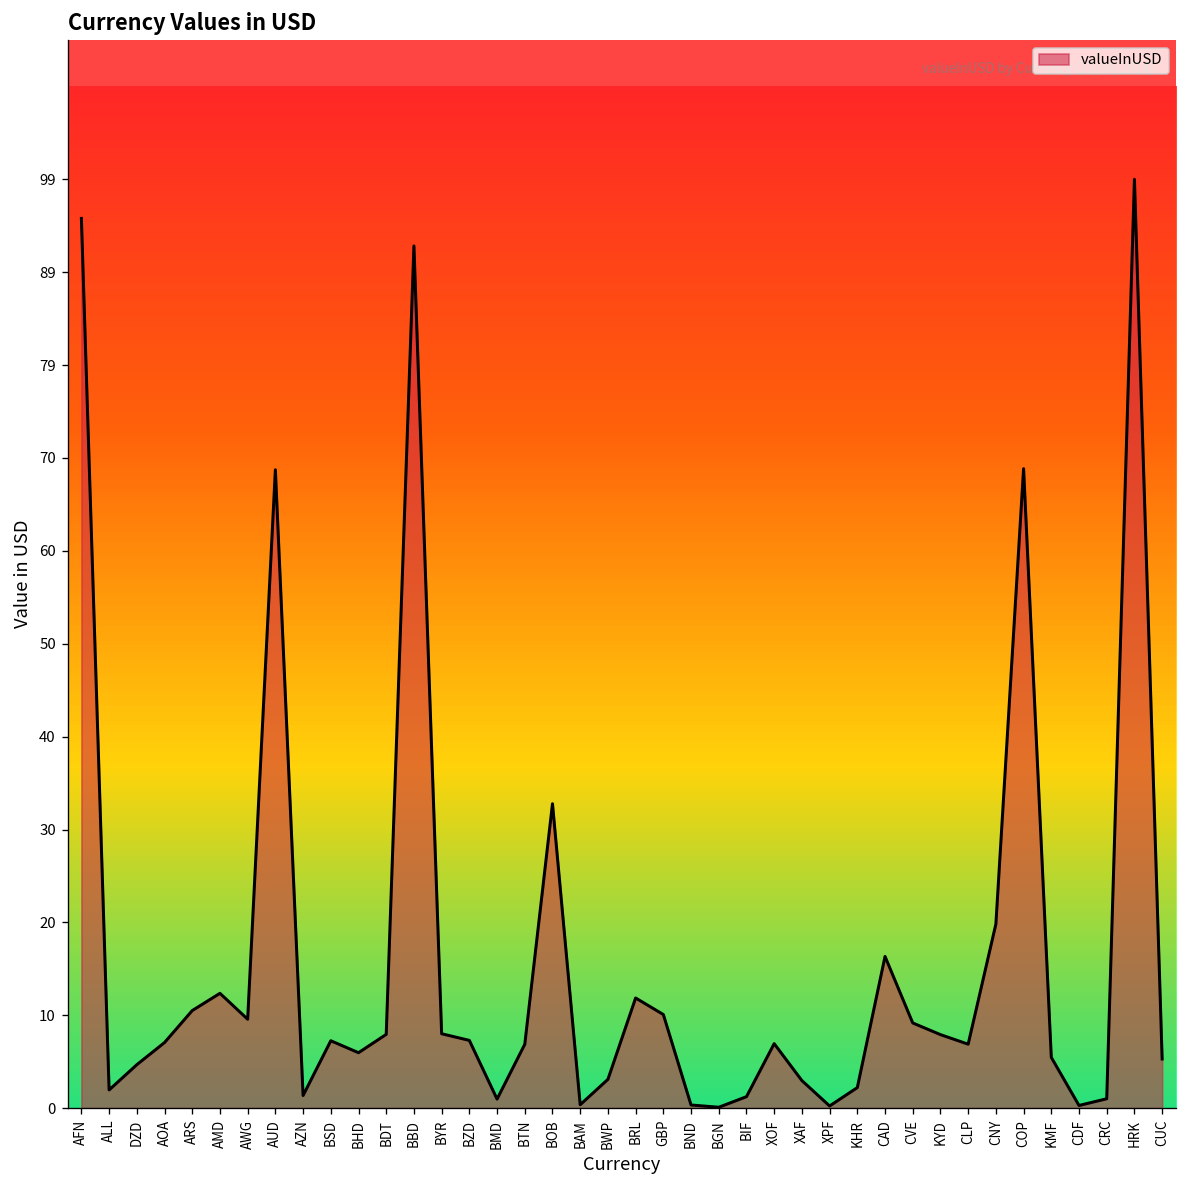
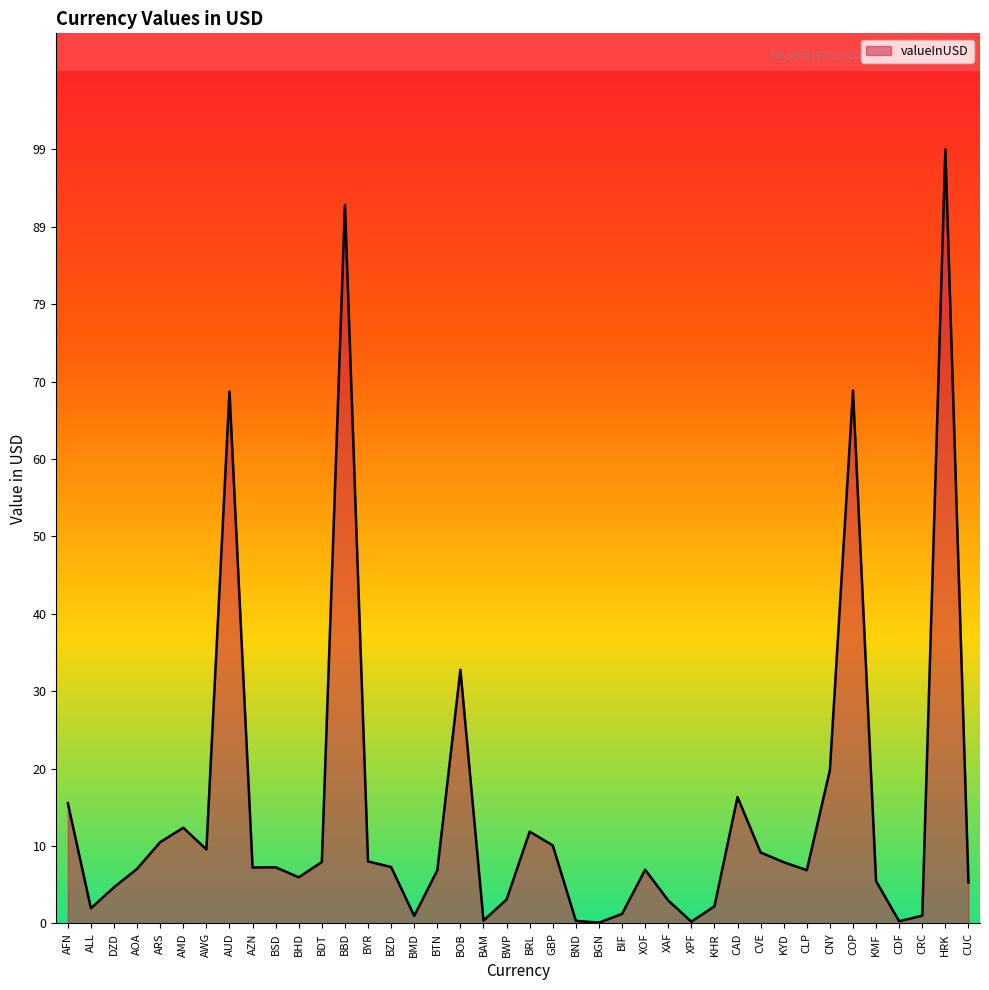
AFN: 95 -> 15
AZN: 1 -> 7
